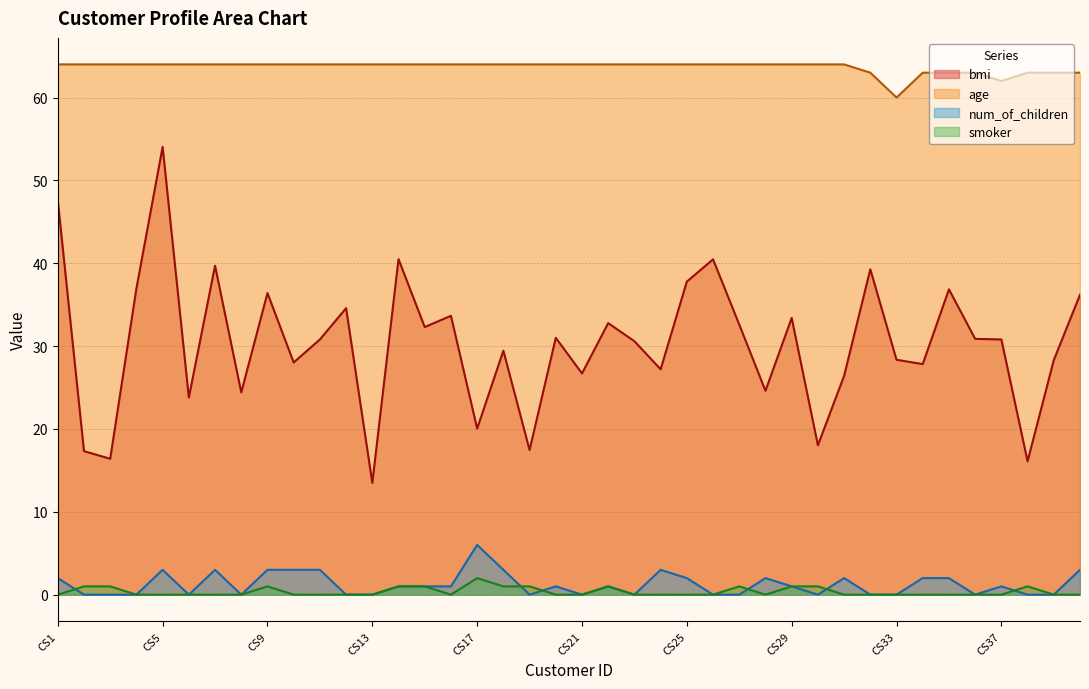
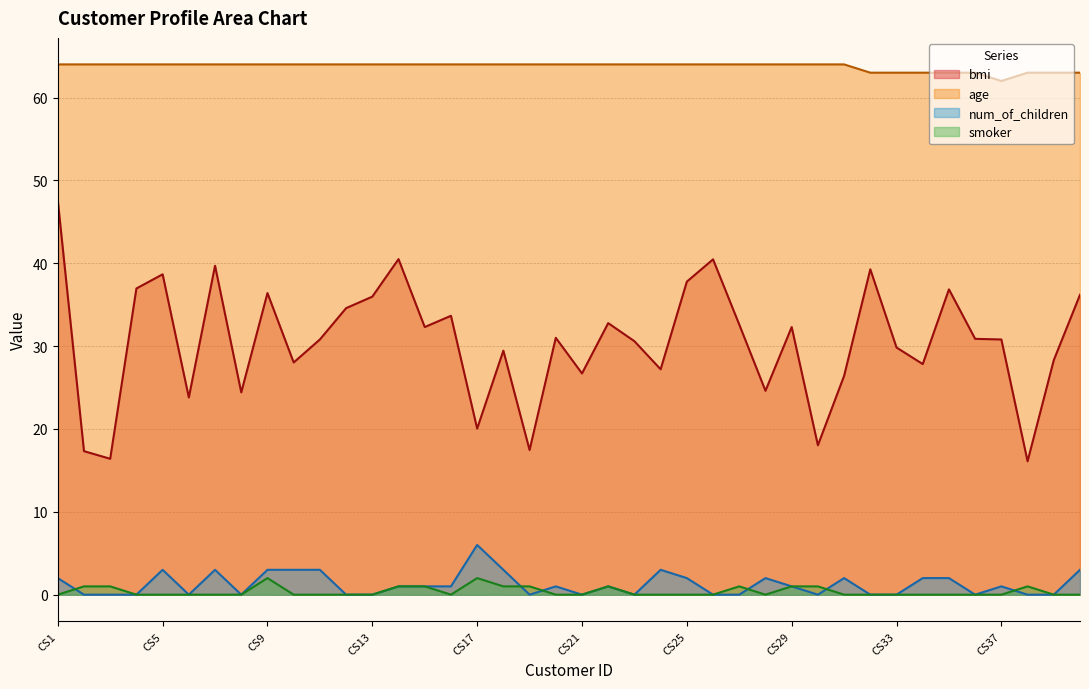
bmi, CS5: 54 -> 39
smoker, CS9: 1 -> 2
bmi, CS13: 13 -> 36
bmi, CS29: 33 -> 32
bmi, CS33: 28 -> 30
age, CS33: 60 -> 63
